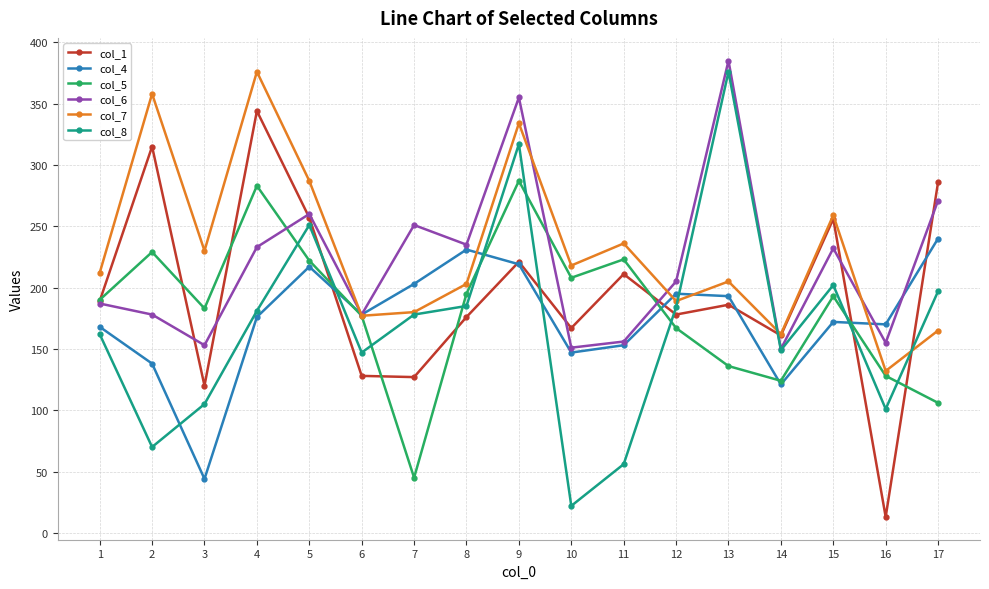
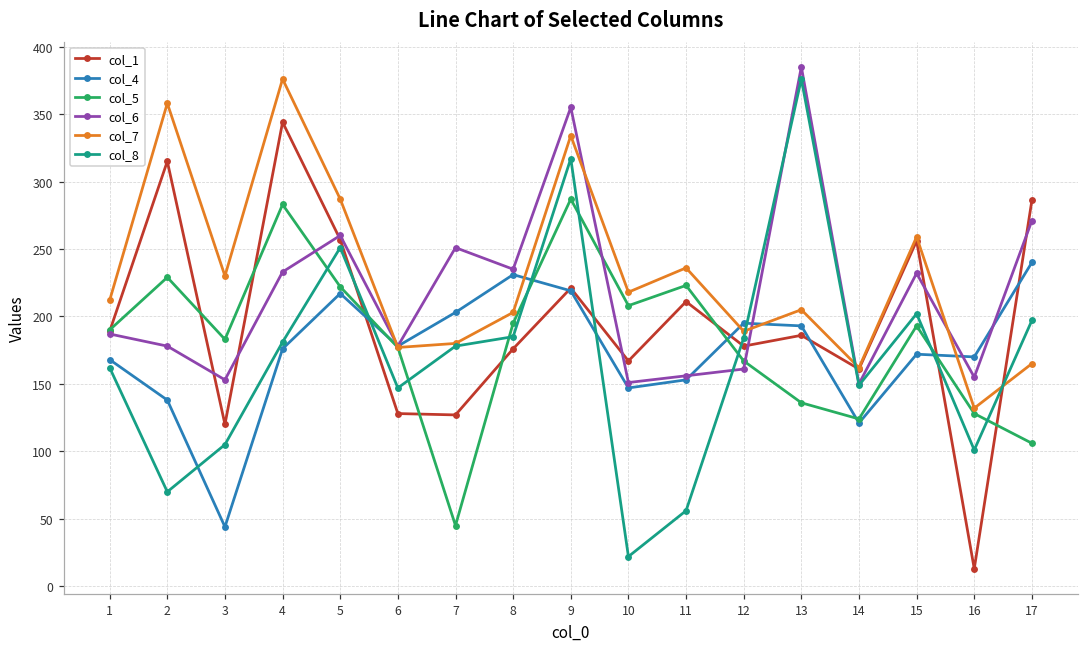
col_6, 12: 205 -> 161
